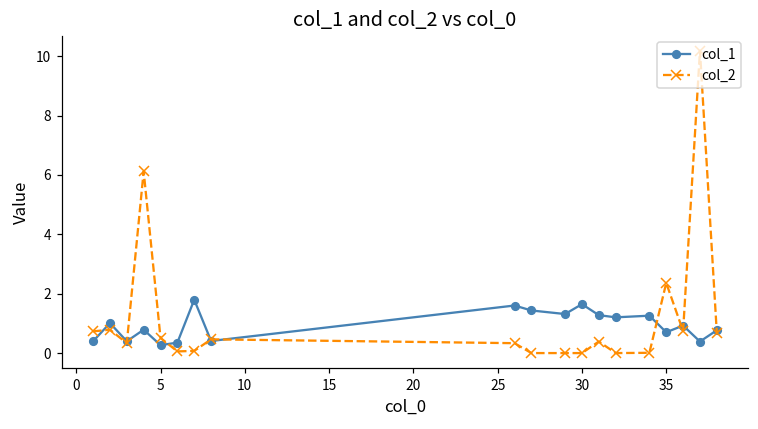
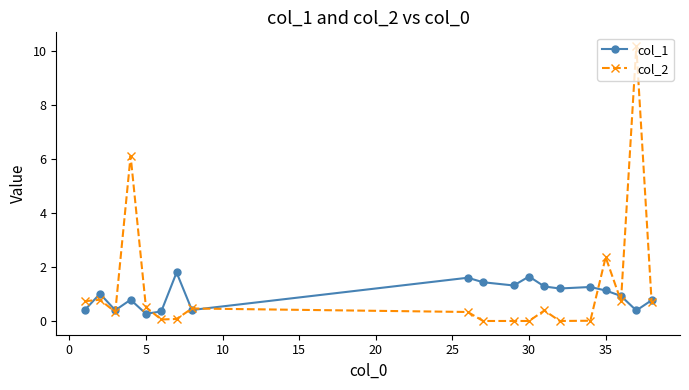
col_1, 35: 0.7 -> 1.1
